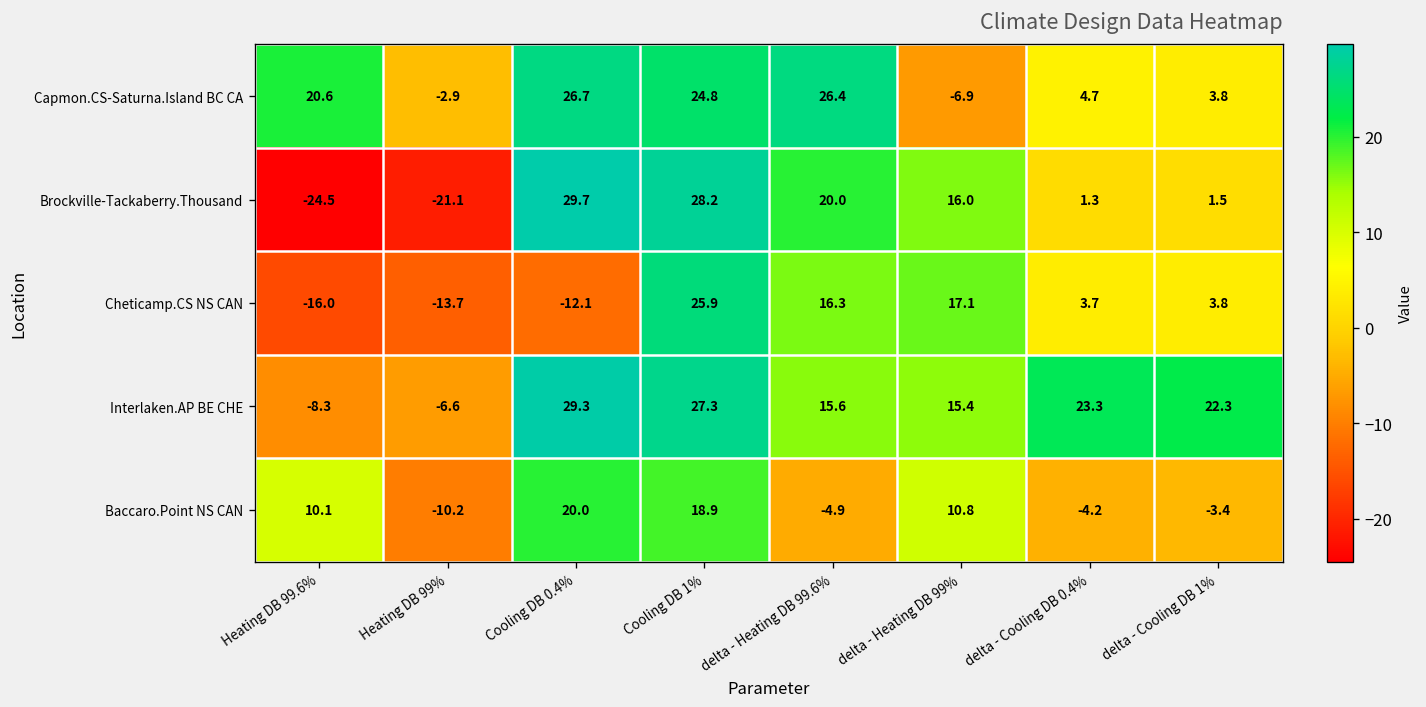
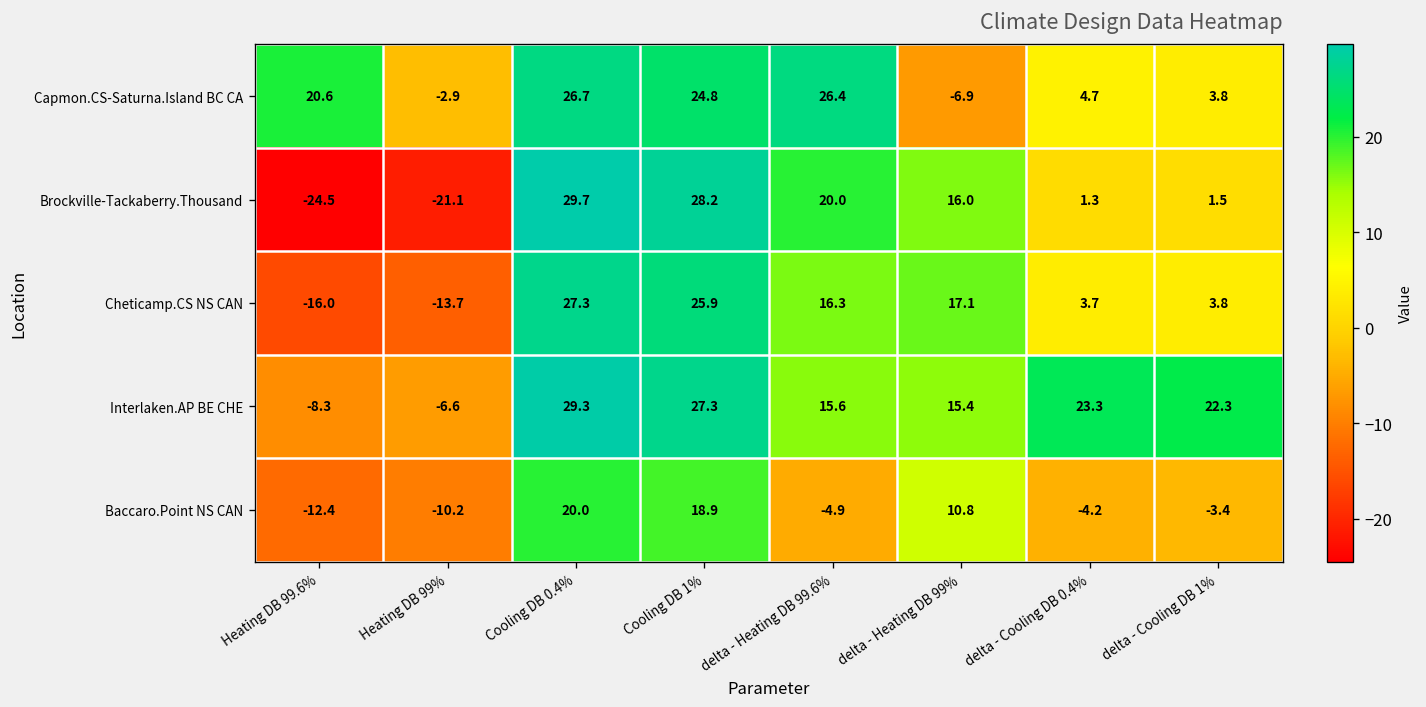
Cheticamp.CS NS CAN, Cooling DB 0.4%: -12.1 -> 27.3
Baccaro.Point NS CAN, Heating DB 99.6%: 10.1 -> -12.4
